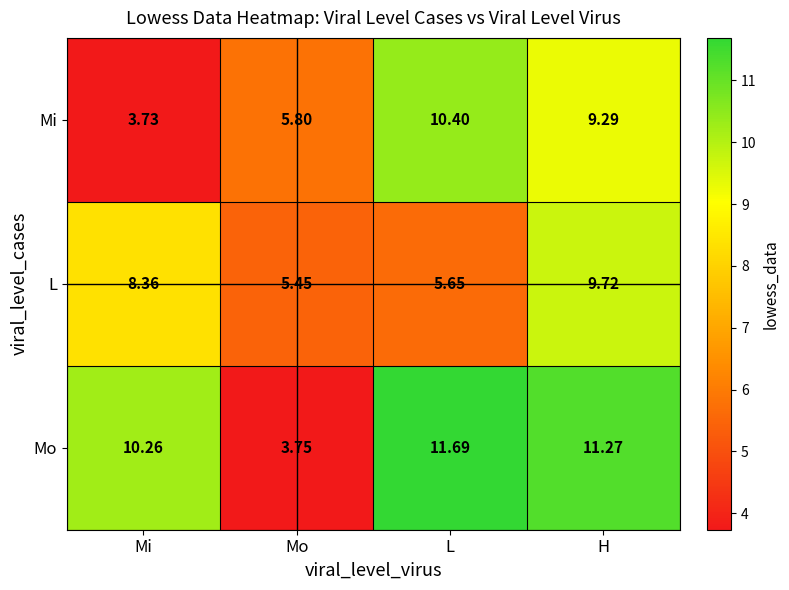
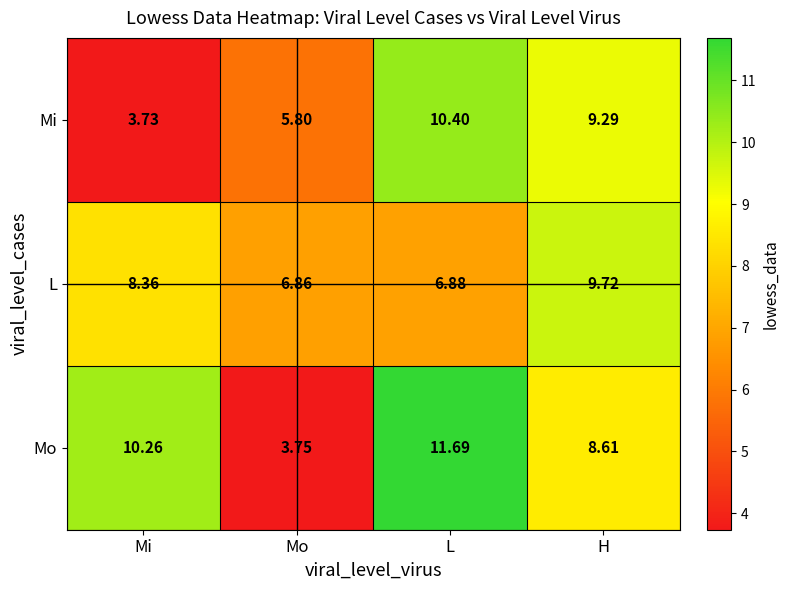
L, Mo: 5.45 -> 6.86
L, L: 5.65 -> 6.88
Mo, H: 11.27 -> 8.61
